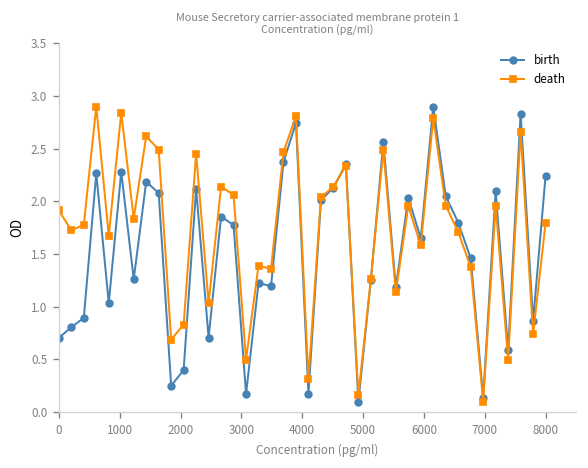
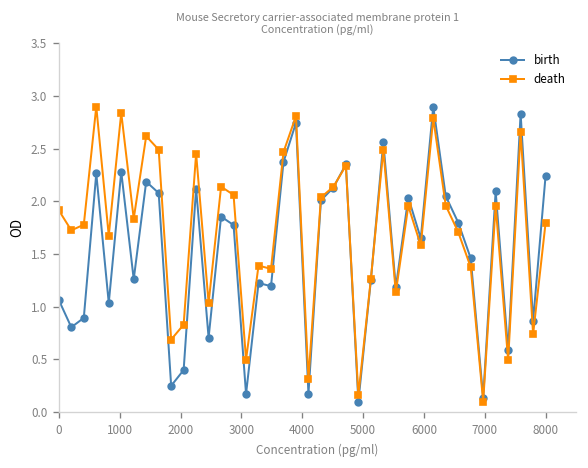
birth, 0: 0.7 -> 1.1
